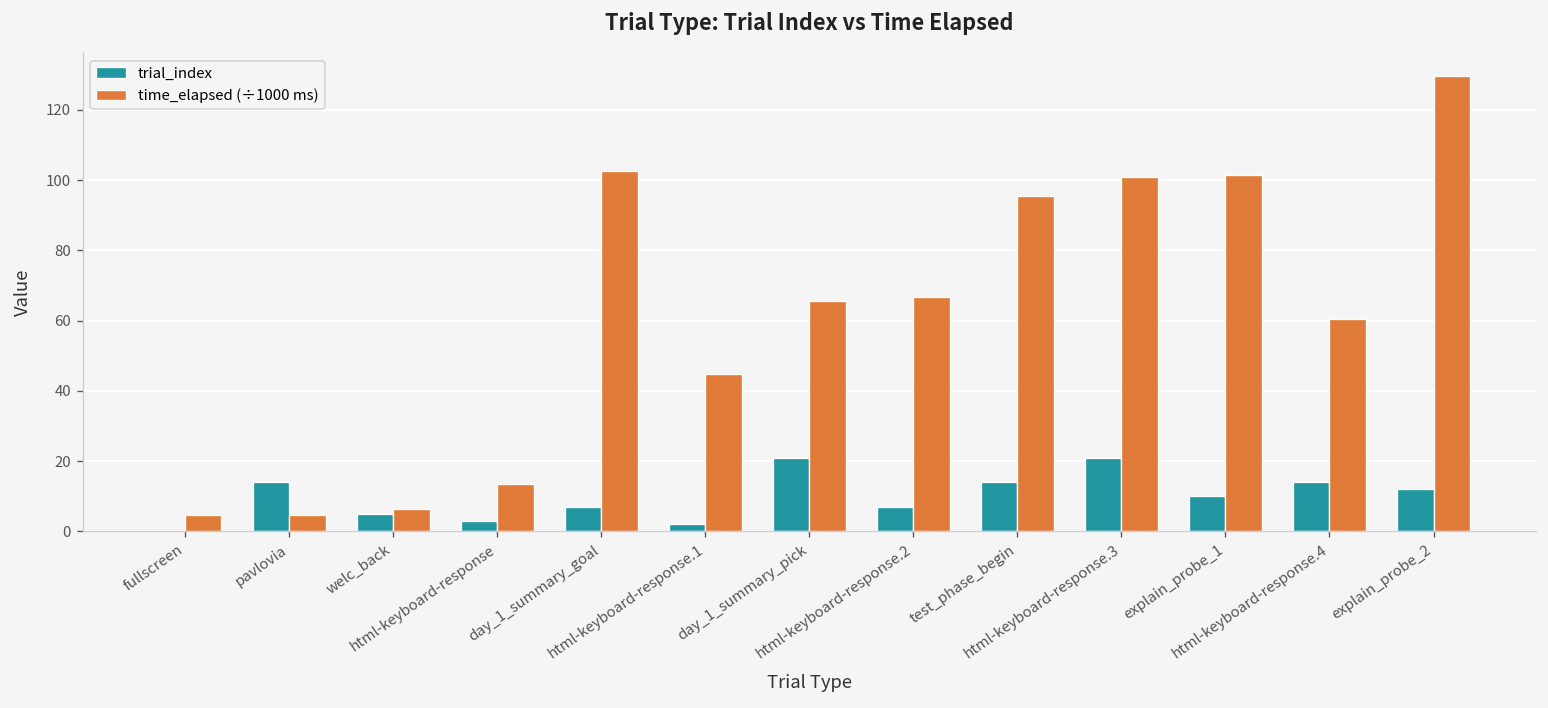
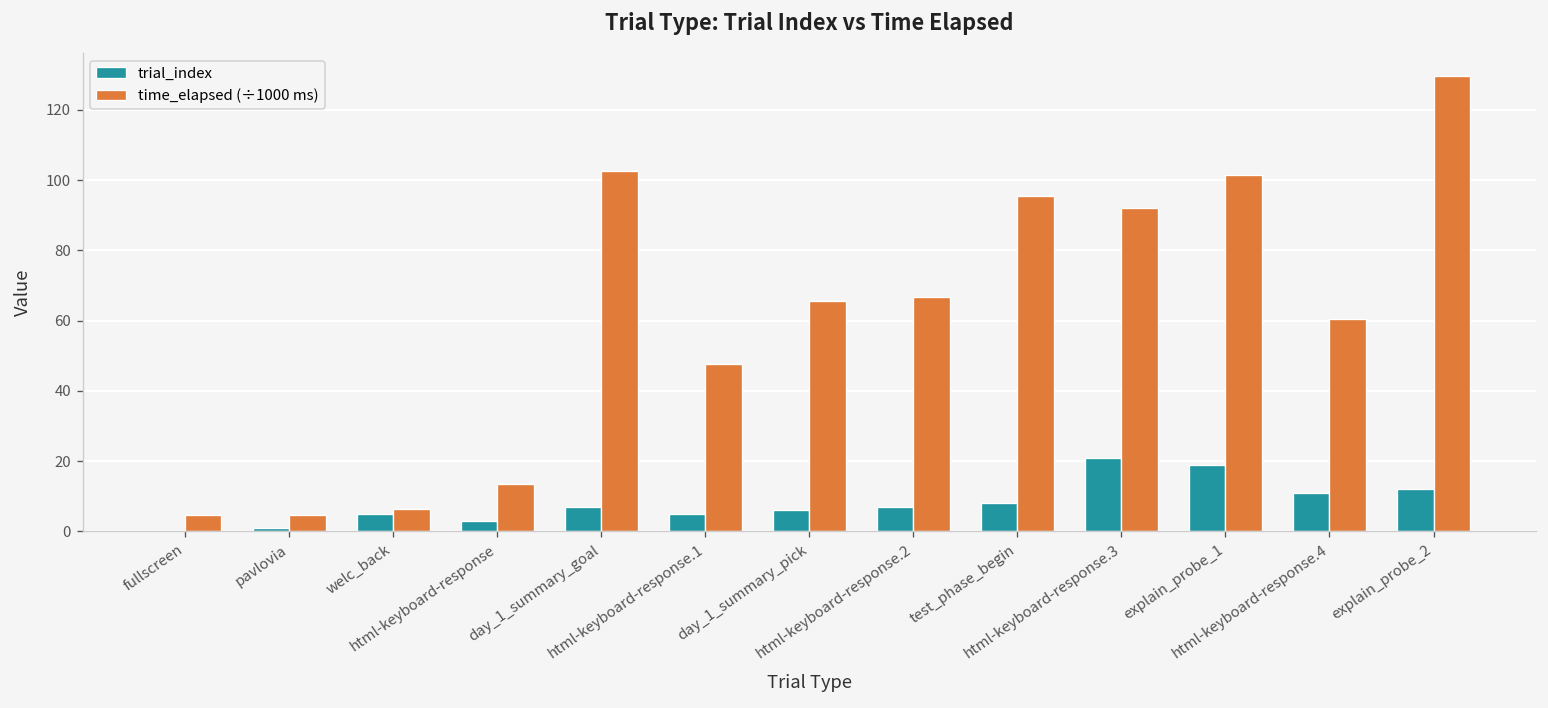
trial_index, pavlovia: 14 -> 1
trial_index, html-keyboard-response.1: 2 -> 5
time_elapsed (÷1000 ms), html-keyboard-response.1: 45 -> 48
trial_index, day_1_summary_pick: 21 -> 6
trial_index, test_phase_begin: 14 -> 8
time_elapsed (÷1000 ms), html-keyboard-response.3: 101 -> 92
trial_index, explain_probe_1: 10 -> 19
trial_index, html-keyboard-response.4: 14 -> 11
